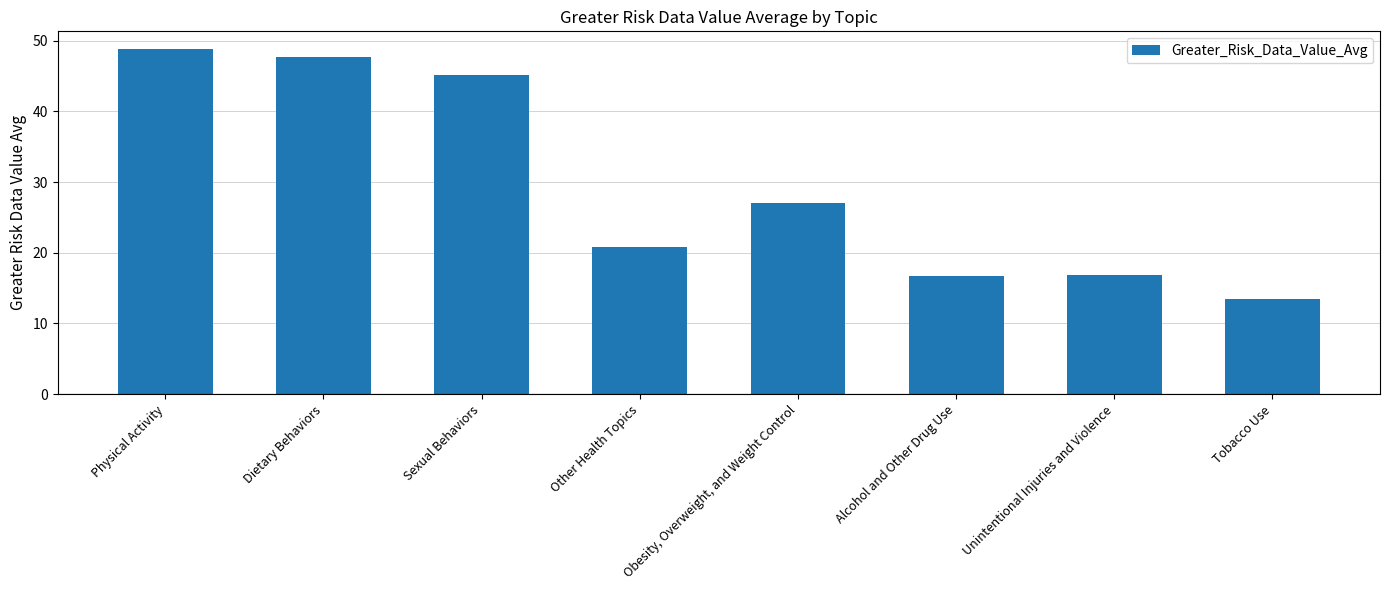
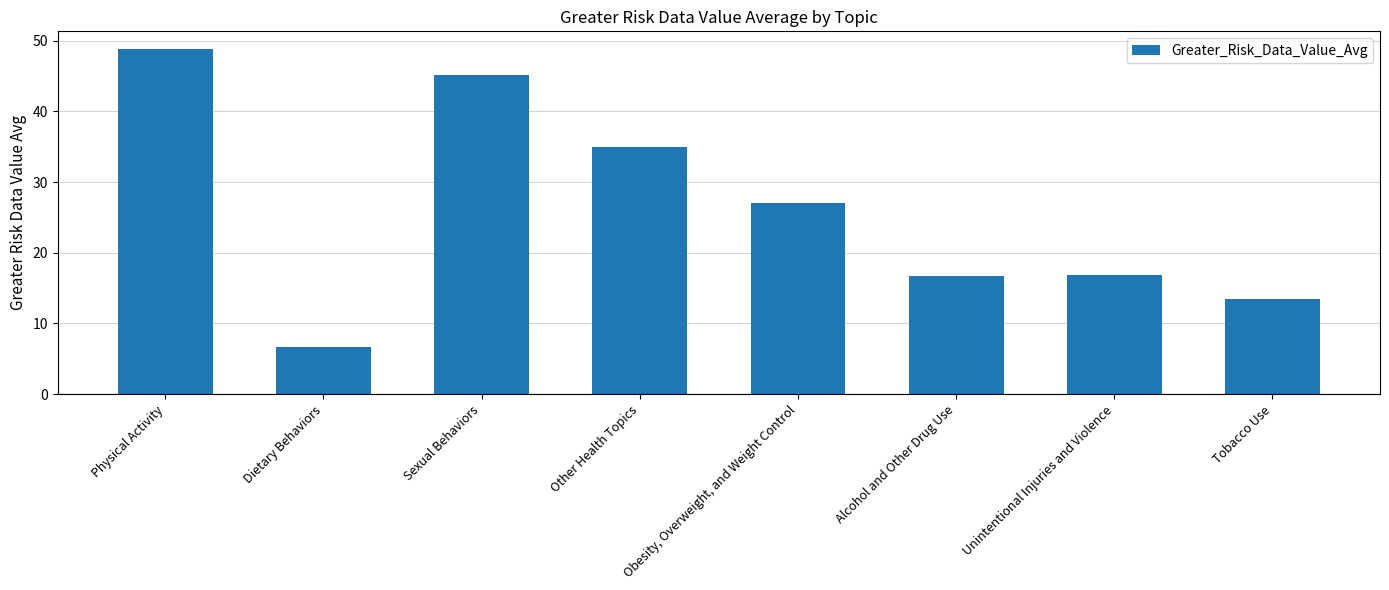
Dietary Behaviors: 48 -> 7
Other Health Topics: 21 -> 35
